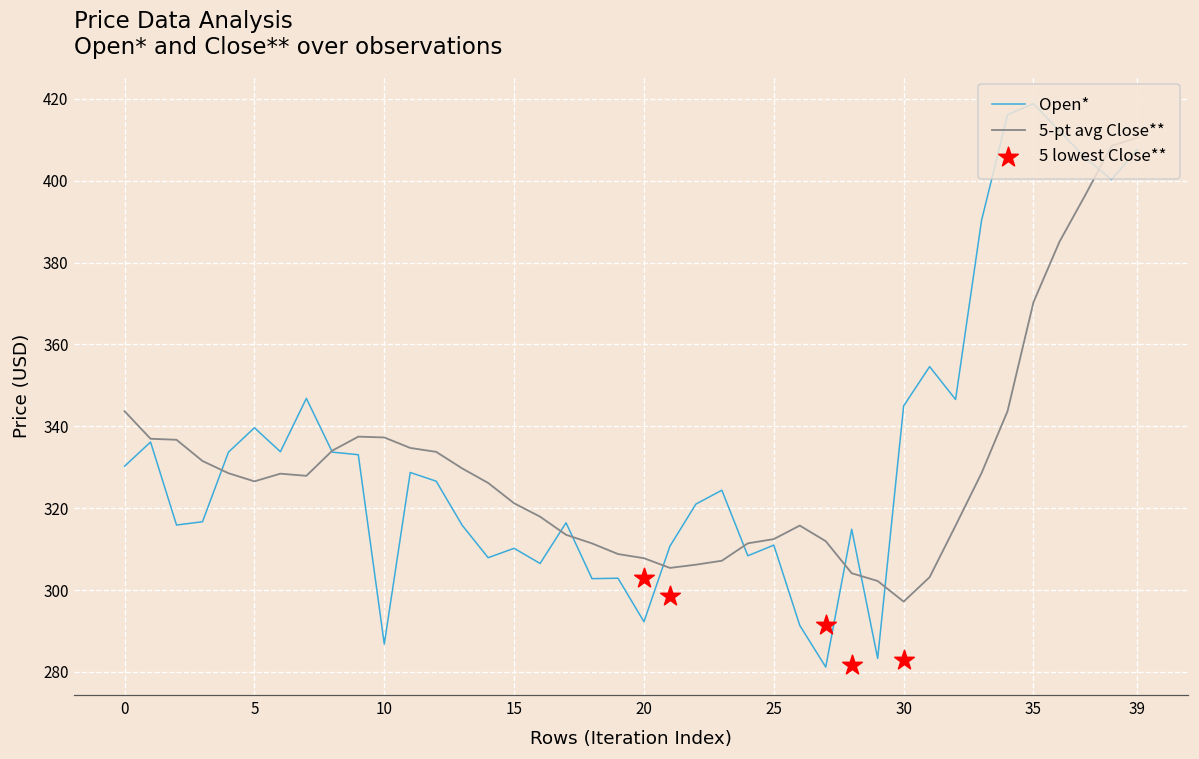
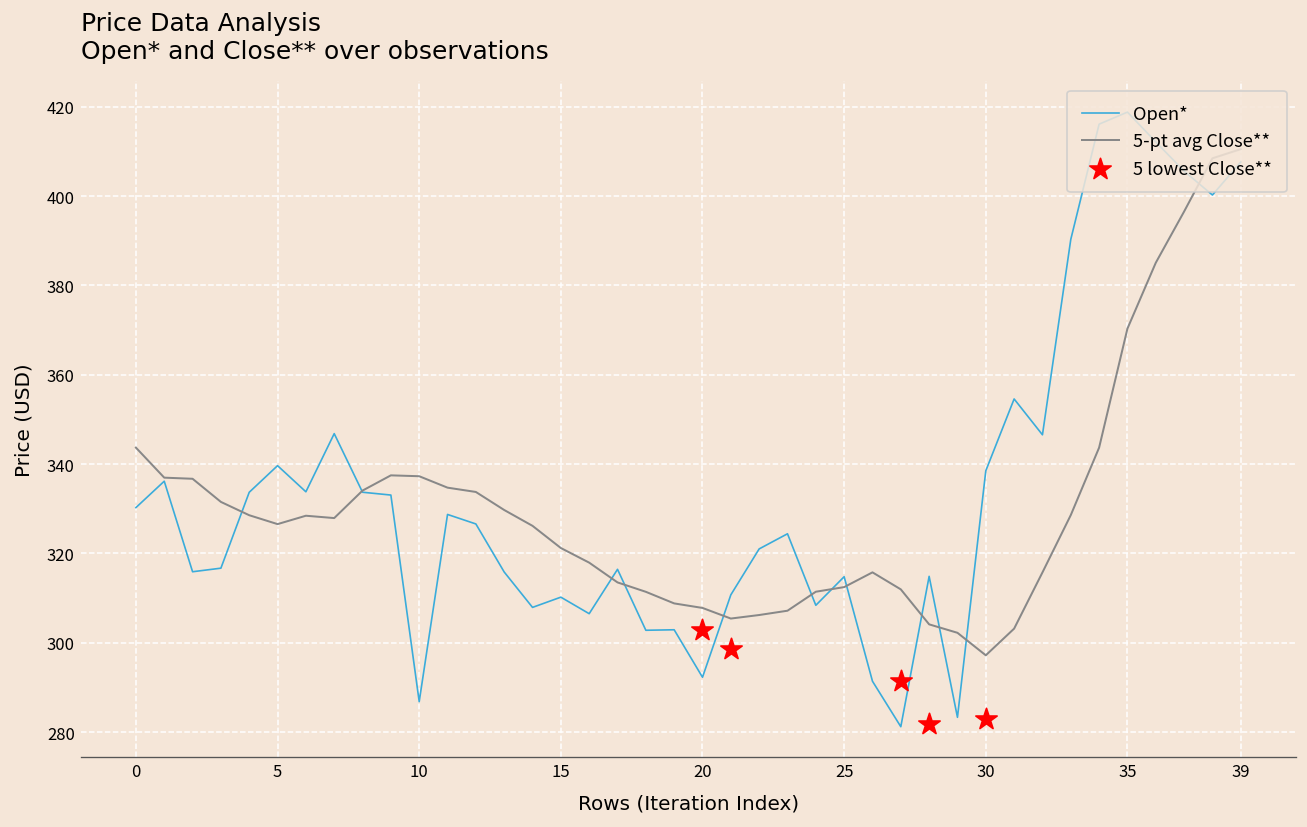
Open*, 25: 311 -> 315
Open*, 30: 345 -> 338
